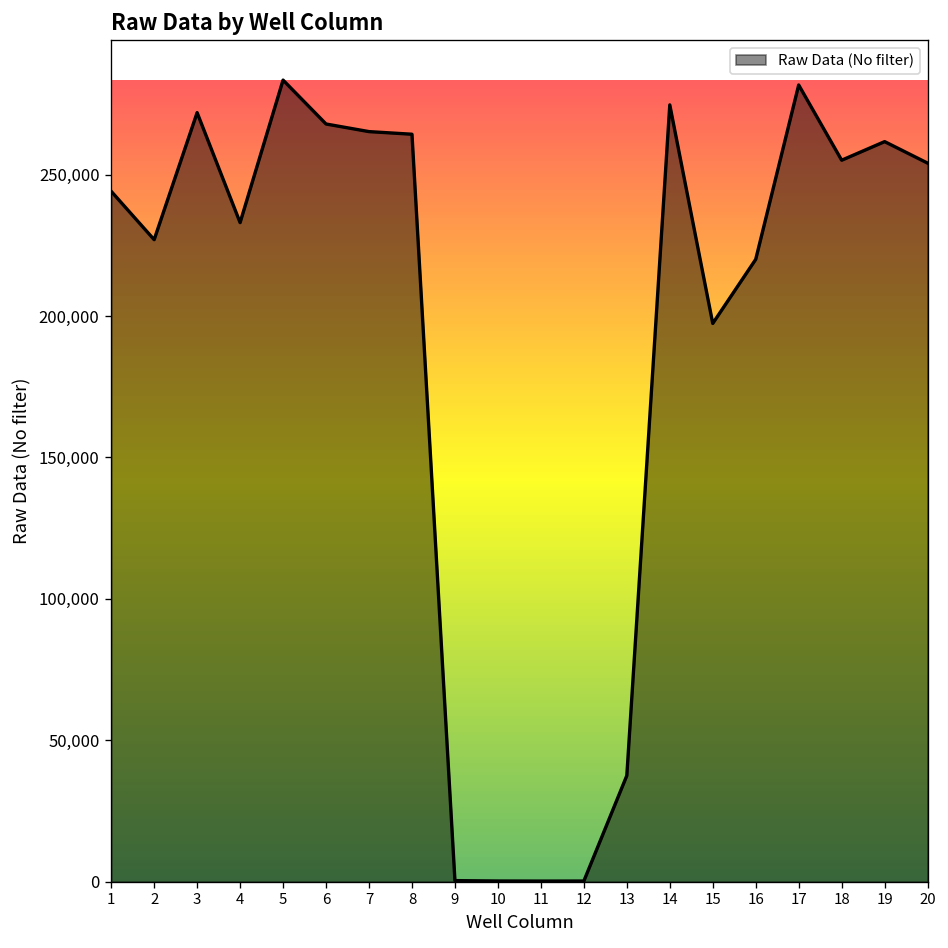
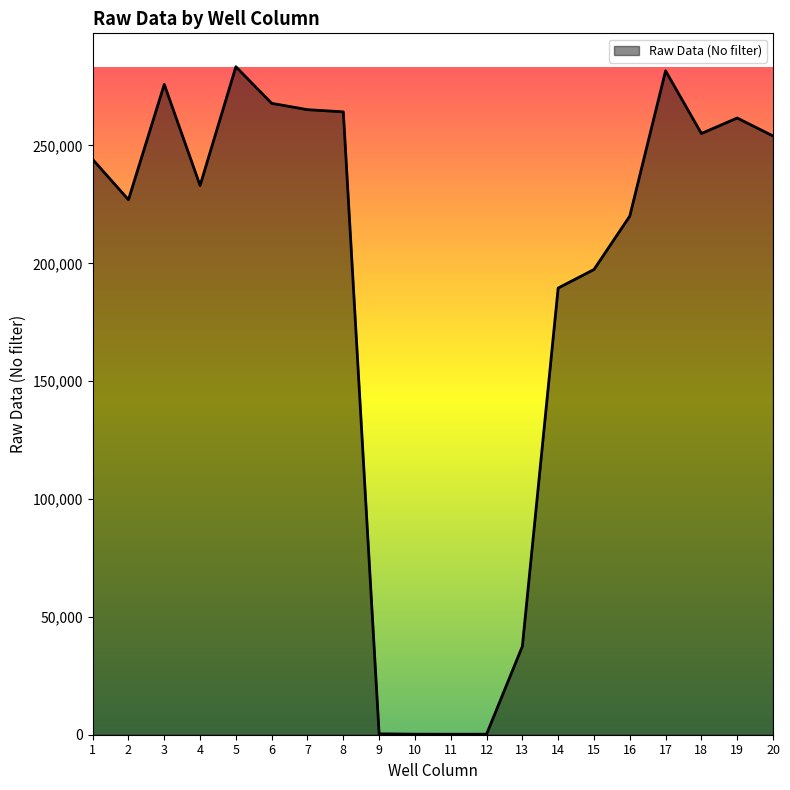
3: 272,000 -> 276,000
14: 275,000 -> 190,000
